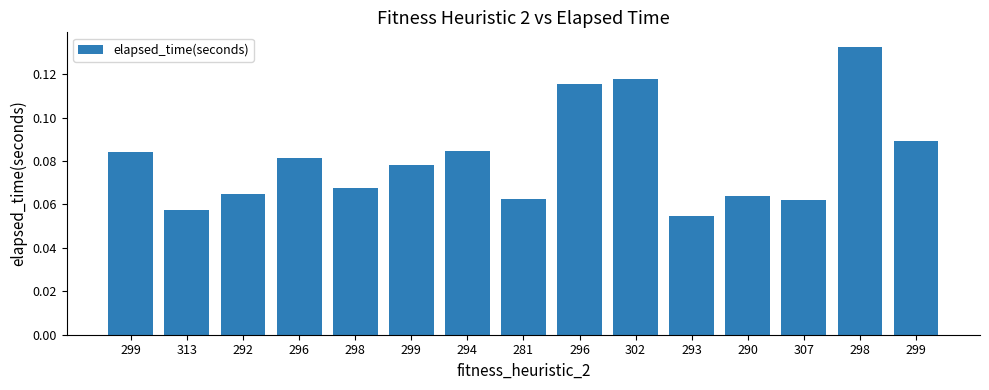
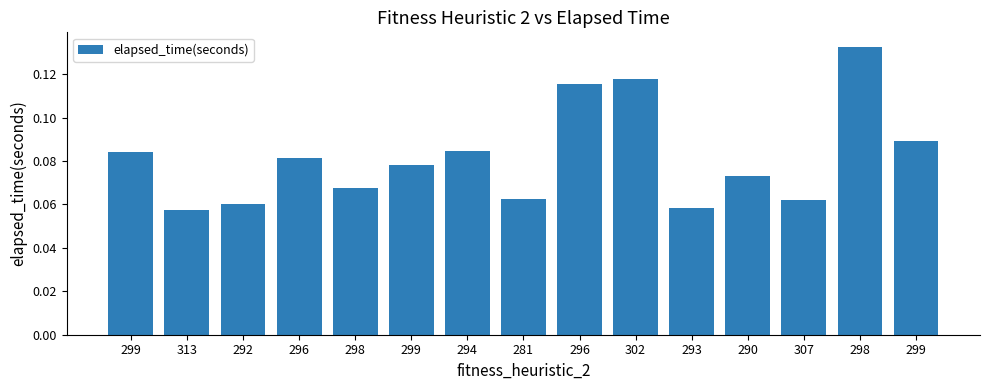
292: 0.065 -> 0.060
293: 0.055 -> 0.058
290: 0.064 -> 0.073
